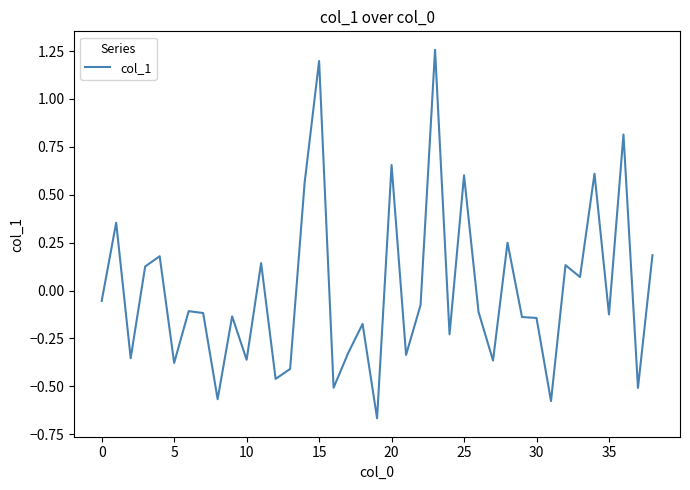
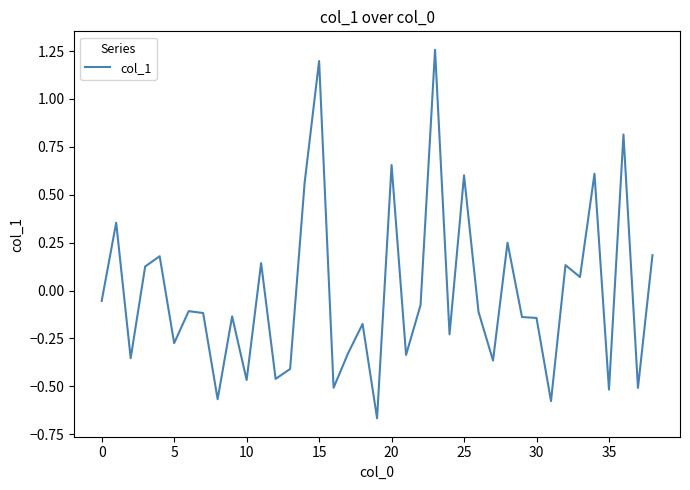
5: -0.38 -> -0.27
10: -0.36 -> -0.47
35: -0.12 -> -0.52
